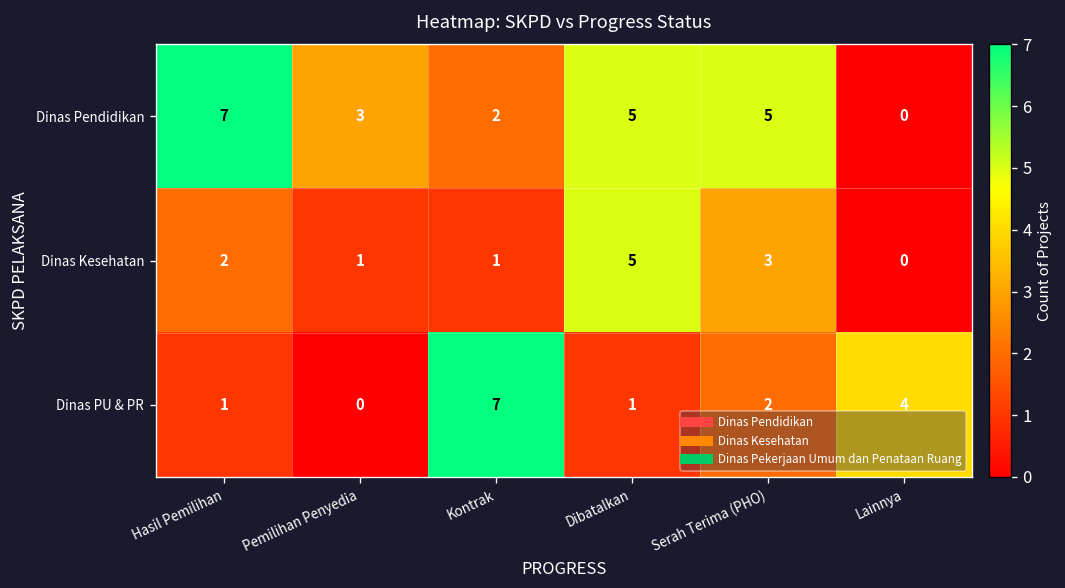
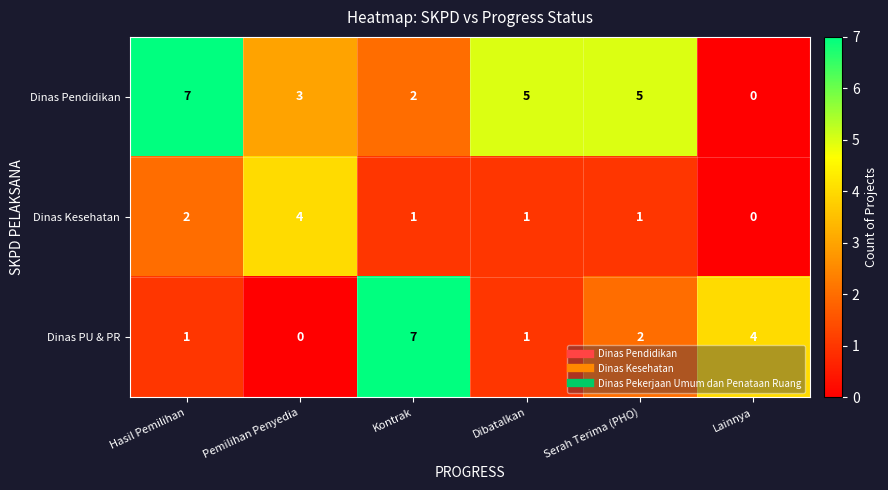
Dinas Kesehatan, Pemilihan Penyedia: 1 -> 4
Dinas Kesehatan, Dibatalkan: 5 -> 1
Dinas Kesehatan, Serah Terima (PHO): 3 -> 1
